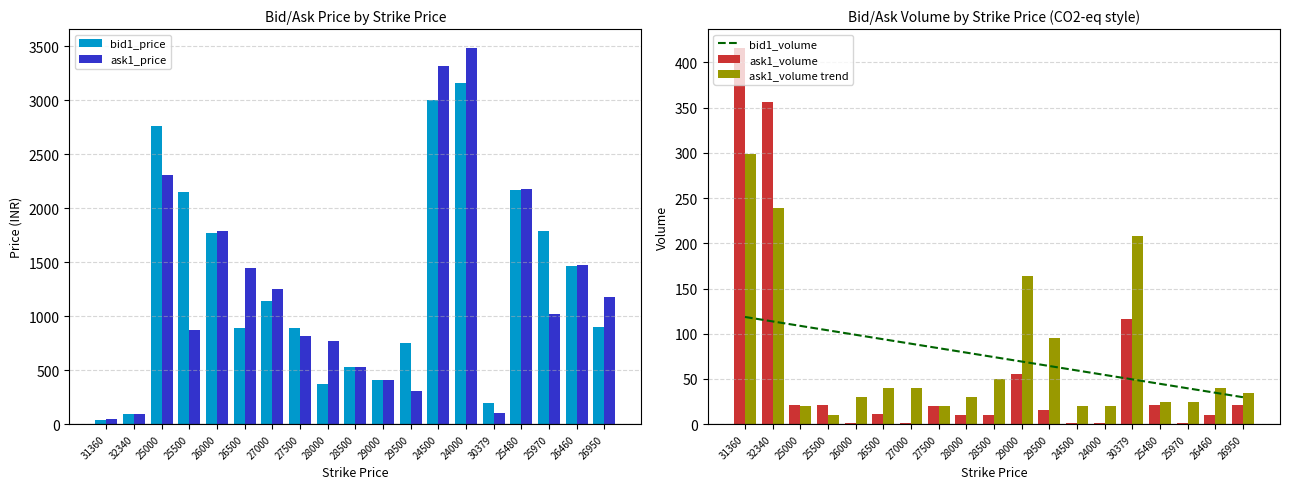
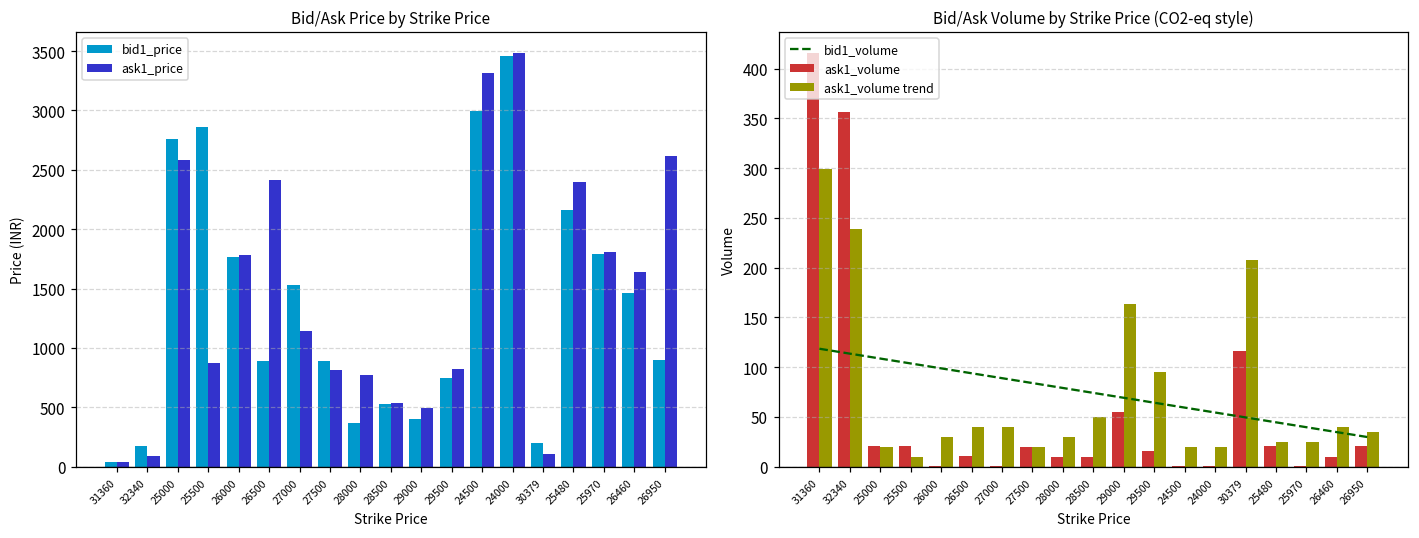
Bid/Ask Price by Strike Price, bid1_price, 32340: 90 -> 180
Bid/Ask Price by Strike Price, ask1_price, 25000: 2310 -> 2580
Bid/Ask Price by Strike Price, bid1_price, 25500: 2150 -> 2860
Bid/Ask Price by Strike Price, ask1_price, 26500: 1450 -> 2410
Bid/Ask Price by Strike Price, bid1_price, 27000: 1150 -> 1530
Bid/Ask Price by Strike Price, ask1_price, 27000: 1250 -> 1150
Bid/Ask Price by Strike Price, ask1_price, 29000: 410 -> 490
Bid/Ask Price by Strike Price, ask1_price, 29500: 310 -> 820
Bid/Ask Price by Strike Price, bid1_price, 24000: 3170 -> 3460
Bid/Ask Price by Strike Price, ask1_price, 25480: 2180 -> 2400
Bid/Ask Price by Strike Price, ask1_price, 25970: 1020 -> 1810
Bid/Ask Price by Strike Price, ask1_price, 26460: 1470 -> 1640
Bid/Ask Price by Strike Price, ask1_price, 26950: 1170 -> 2620
